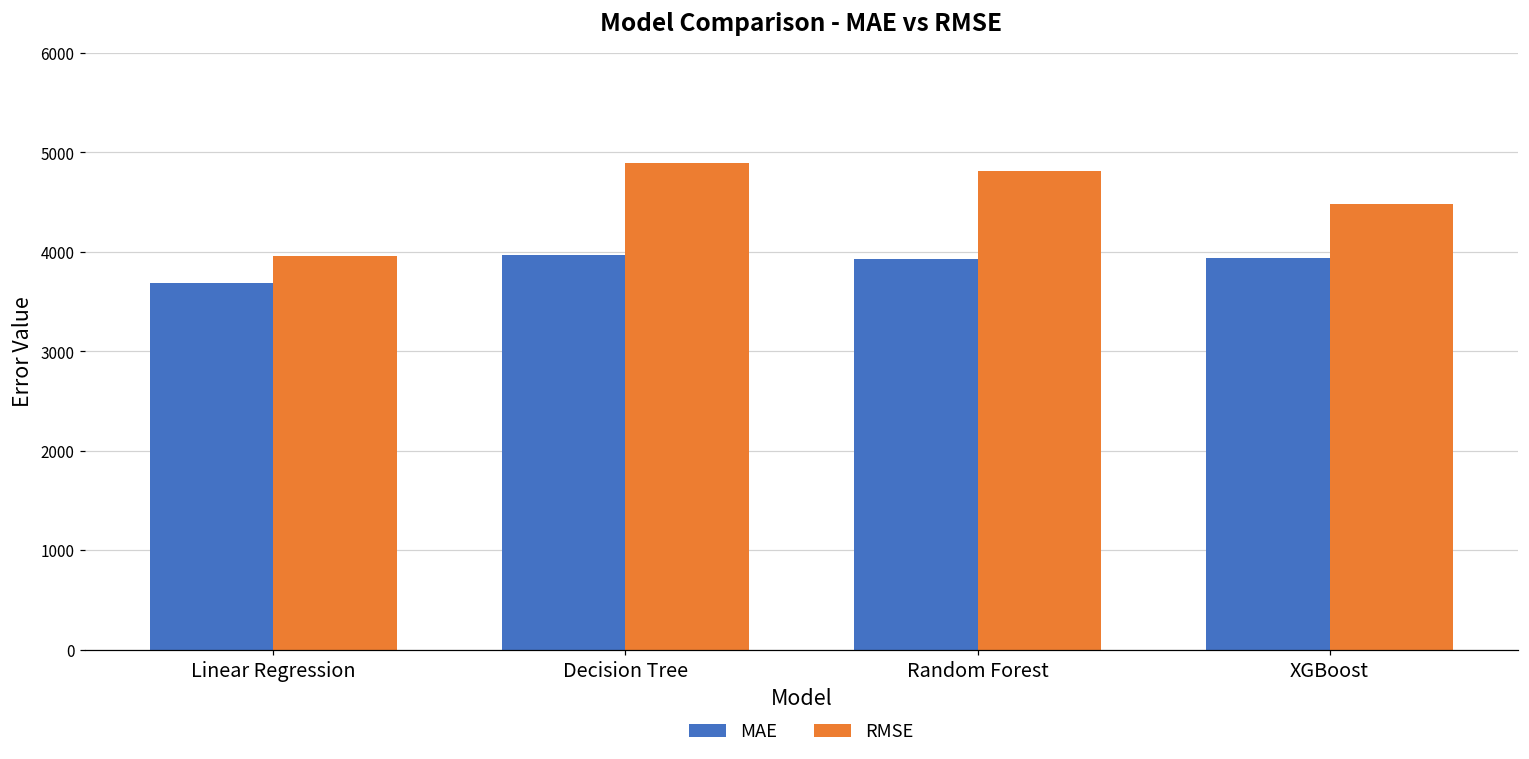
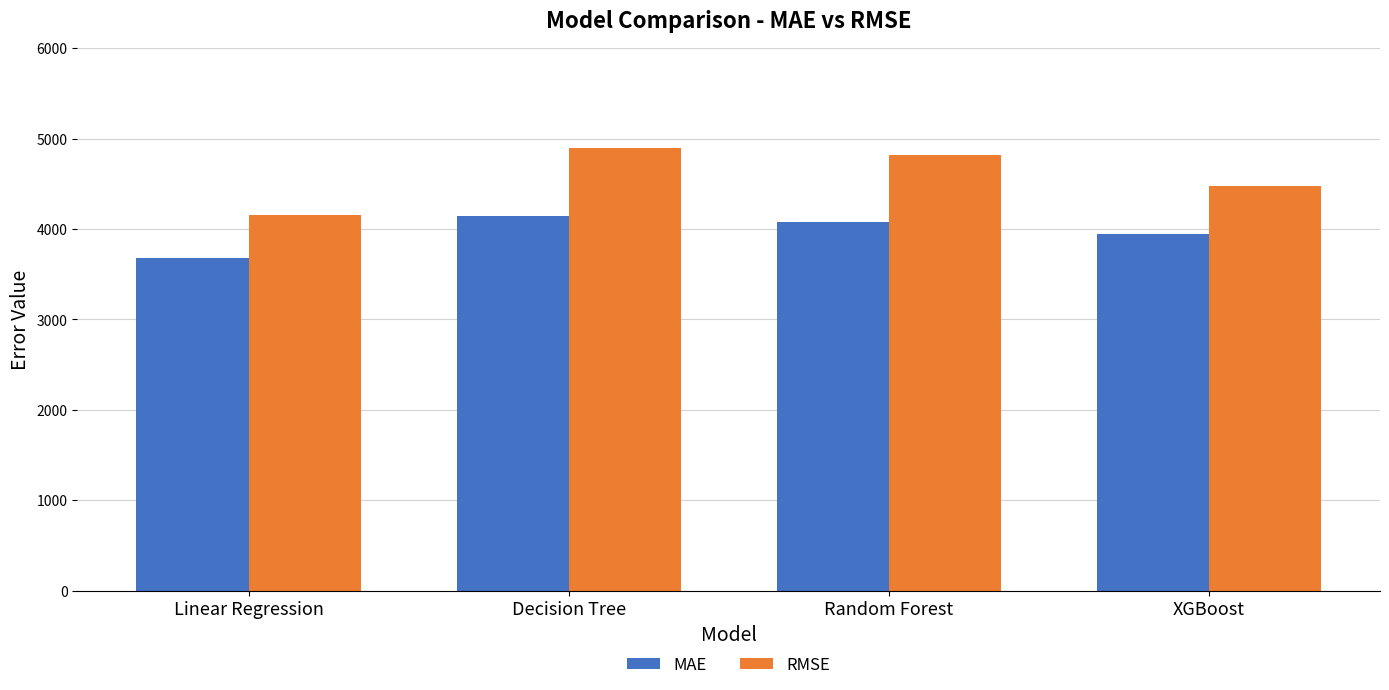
RMSE, Linear Regression: 4000 -> 4200
MAE, Decision Tree: 4000 -> 4100
MAE, Random Forest: 3900 -> 4100
